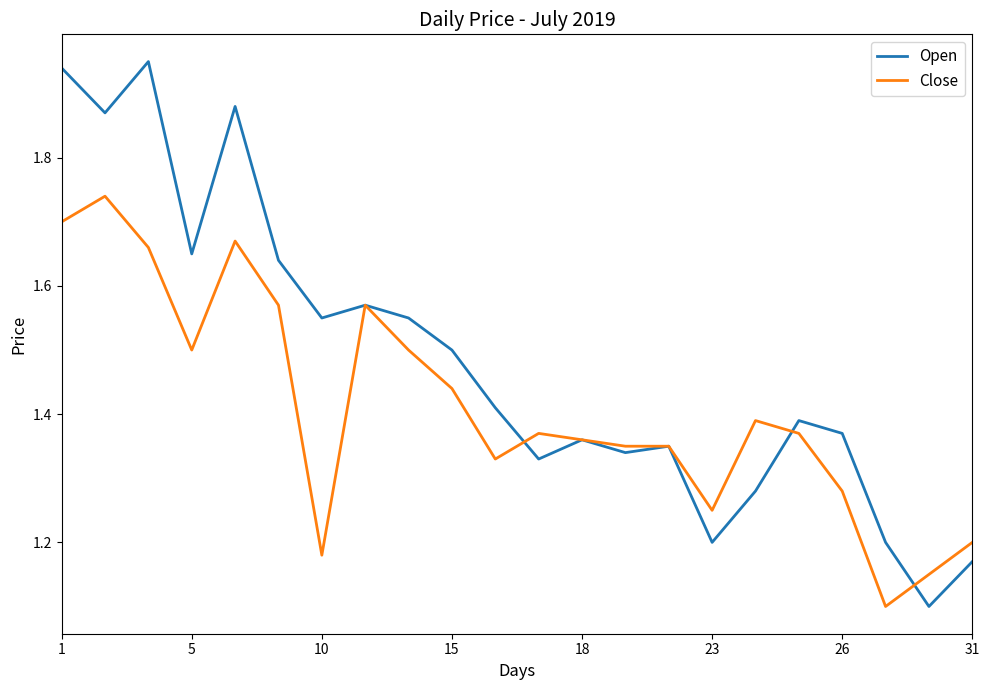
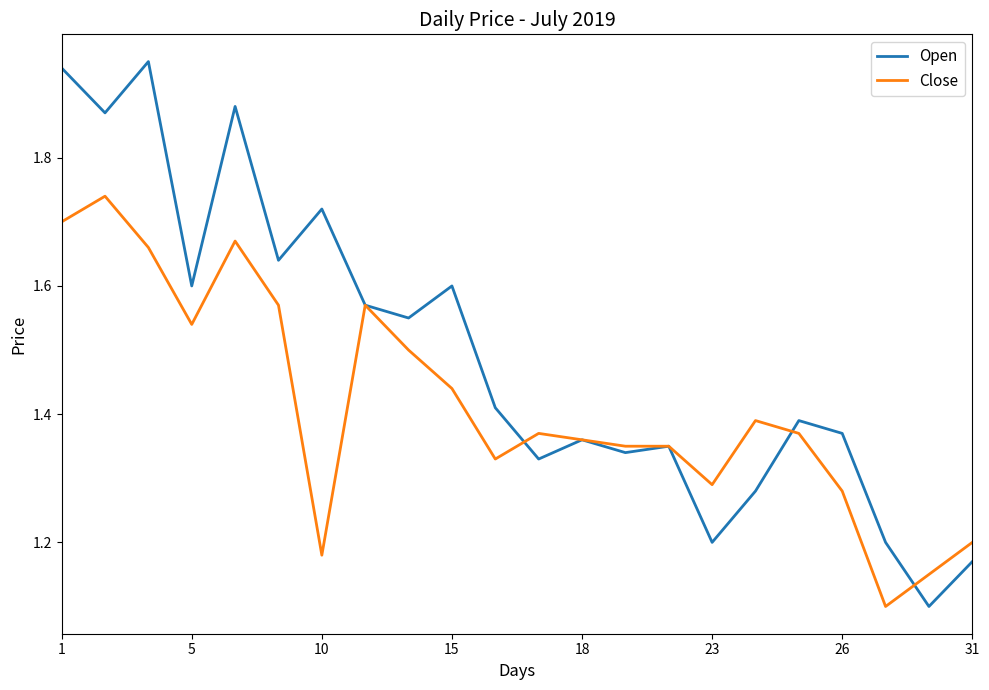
Open, 5: 1.65 -> 1.60
Close, 5: 1.50 -> 1.54
Open, 10: 1.55 -> 1.72
Open, 15: 1.5 -> 1.6
Close, 23: 1.25 -> 1.29
